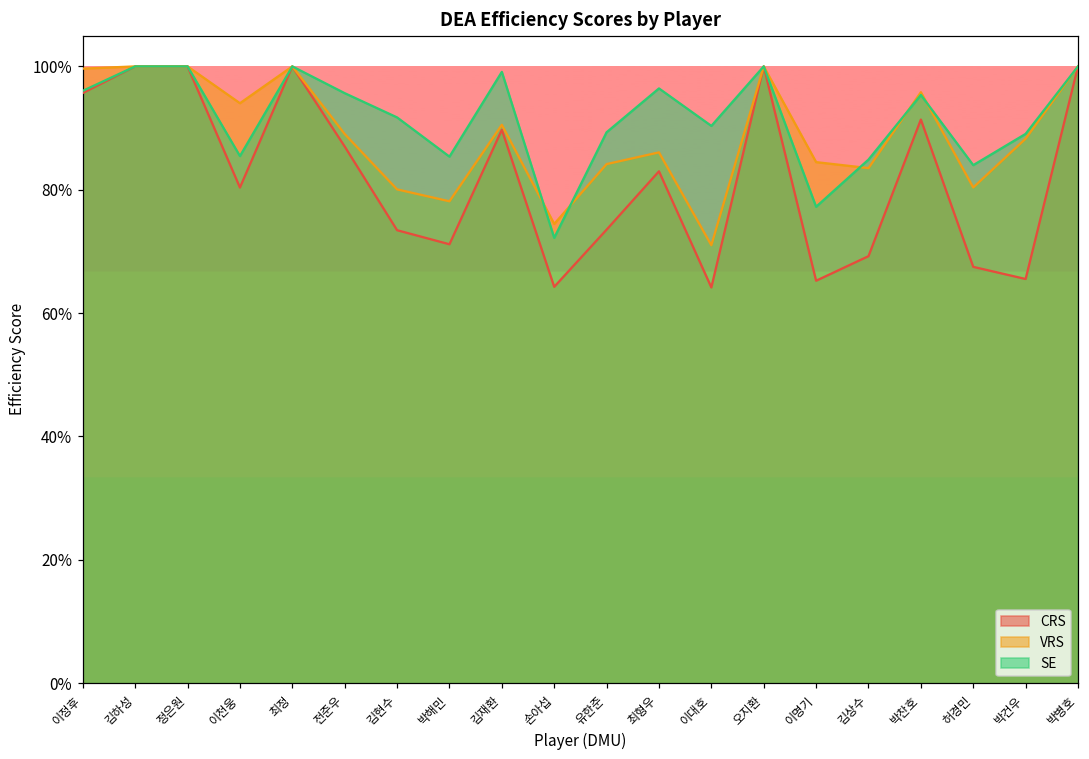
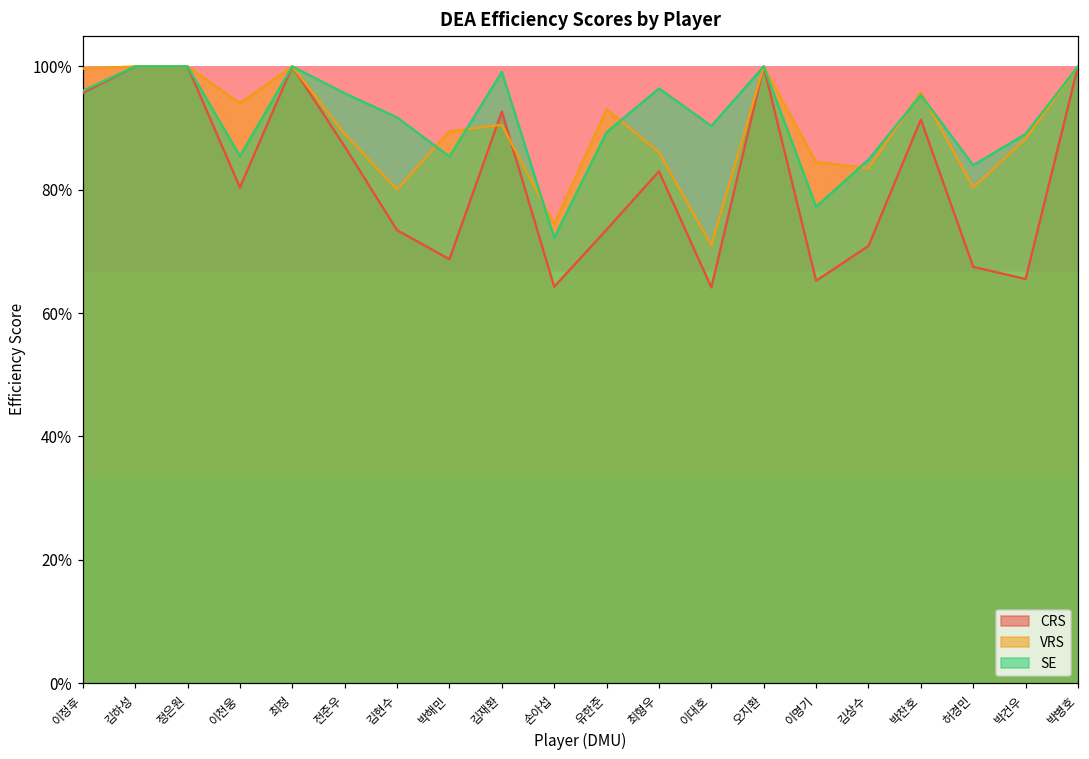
CRS, 박해민: 71% -> 69%
VRS, 박해민: 78% -> 89%
CRS, 김재환: 90% -> 93%
VRS, 유한준: 84% -> 93%
CRS, 김상수: 69% -> 71%
